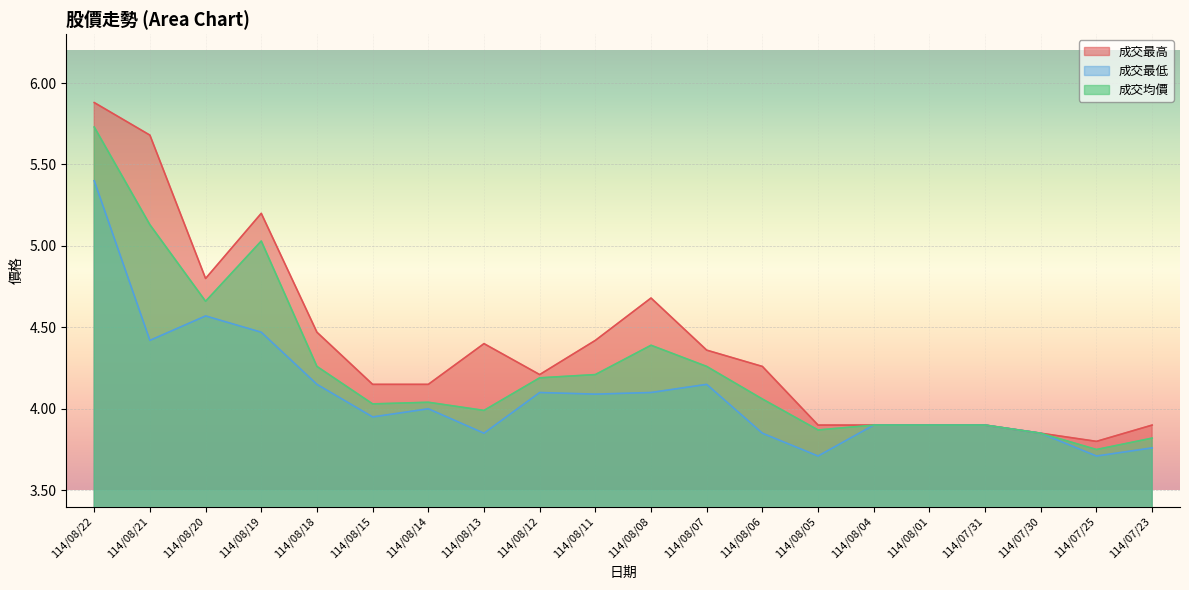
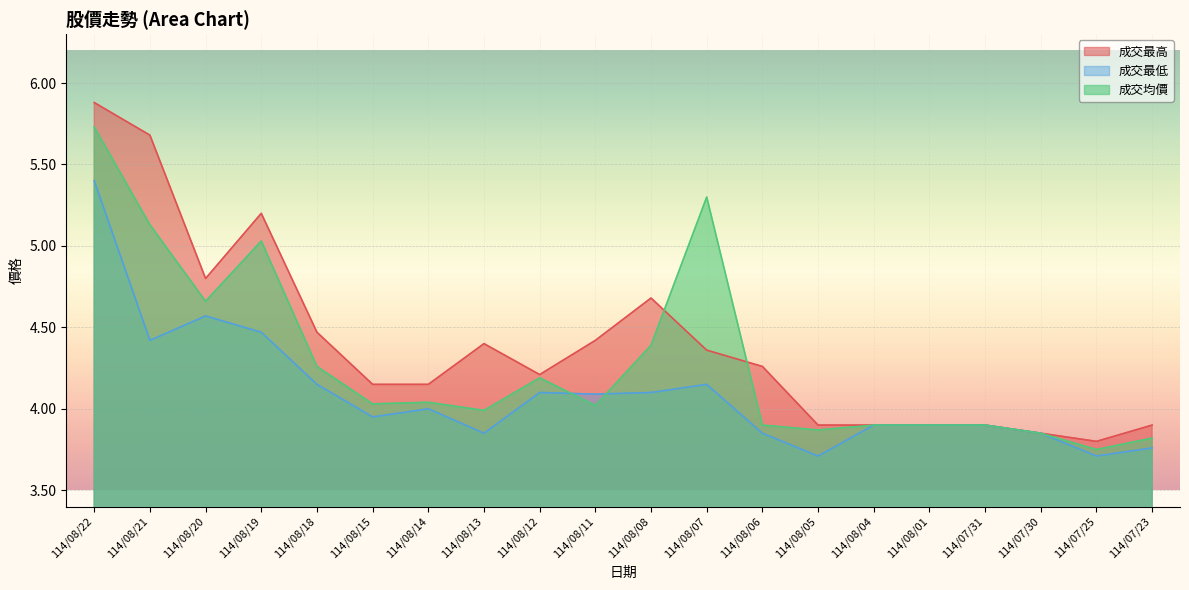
成交均價, 114/08/11: 4.21 -> 4.02
成交均價, 114/08/07: 4.26 -> 5.30
成交均價, 114/08/06: 4.06 -> 3.90
